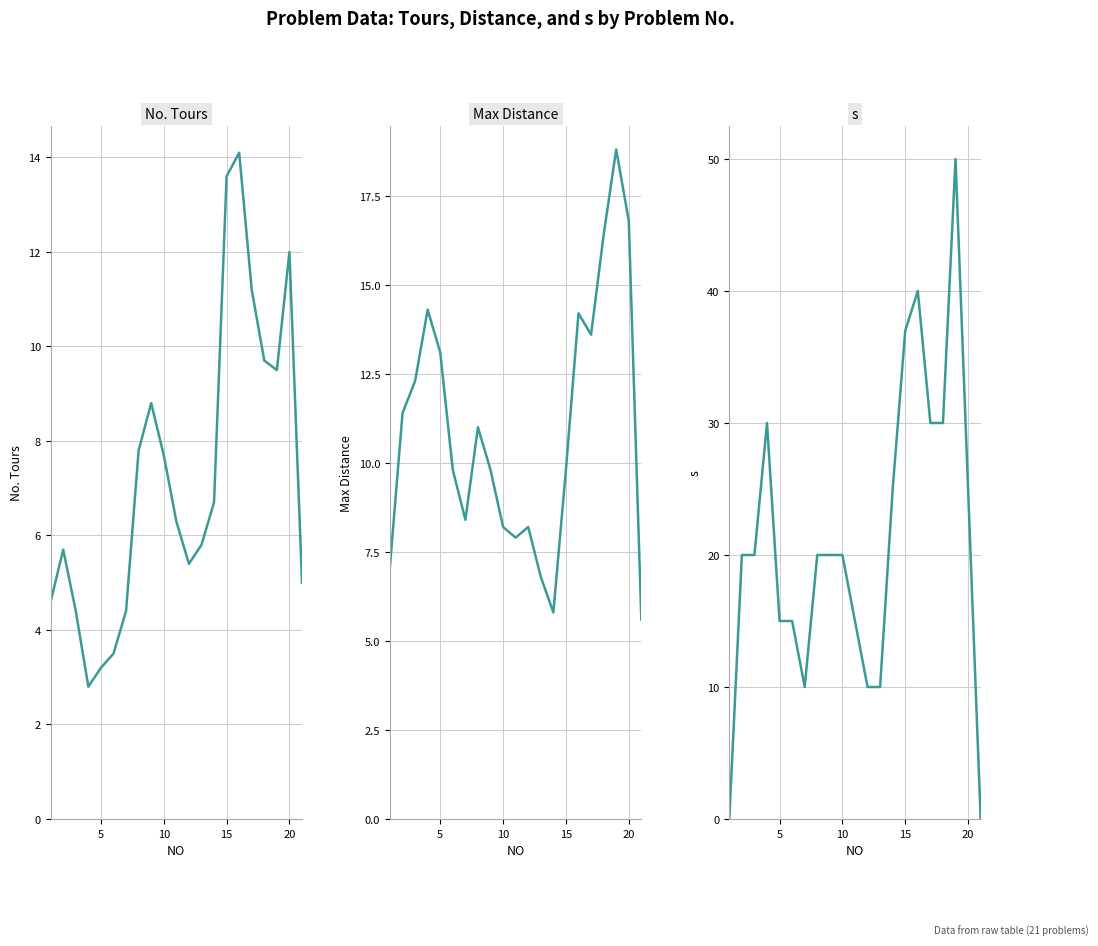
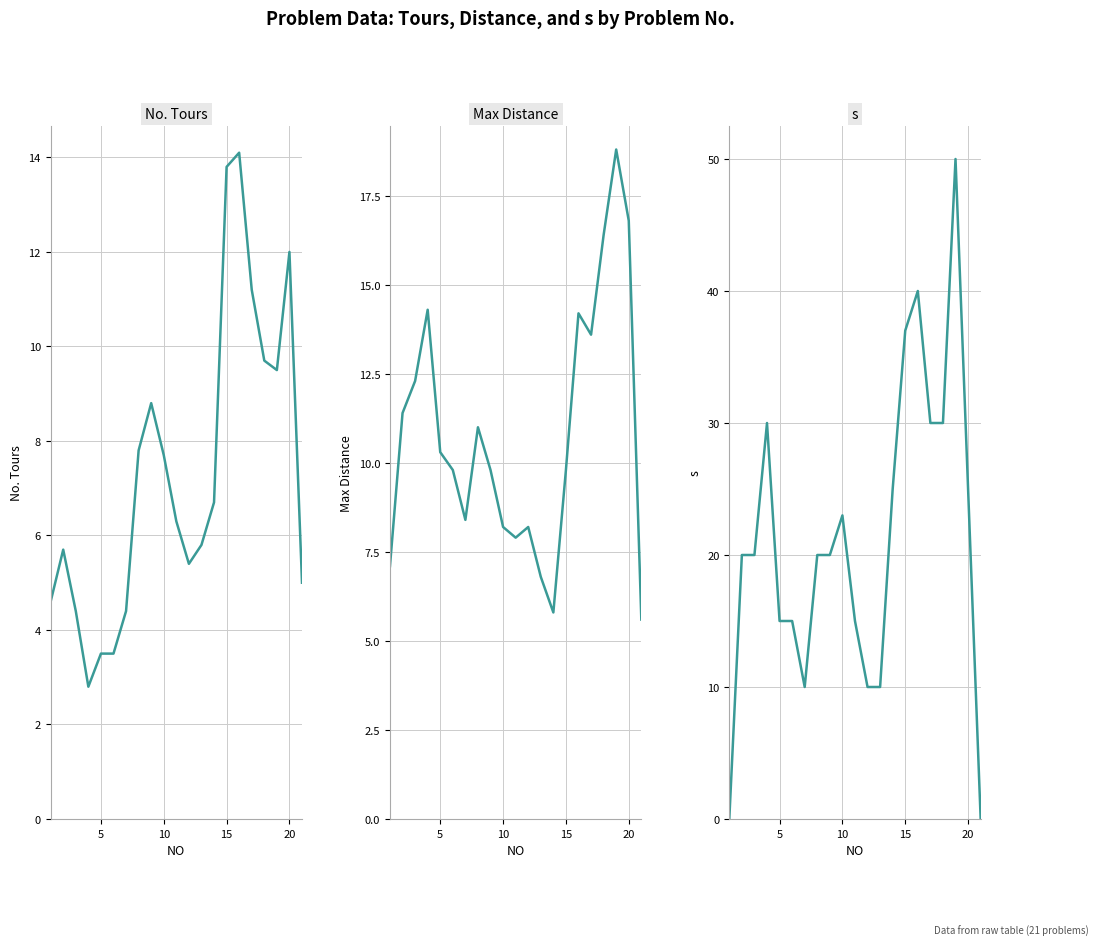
No. Tours, 5: 3.2 -> 3.5
No. Tours, 15: 13.6 -> 13.8
Max Distance, 5: 13.1 -> 10.3
s, 10: 20 -> 23
